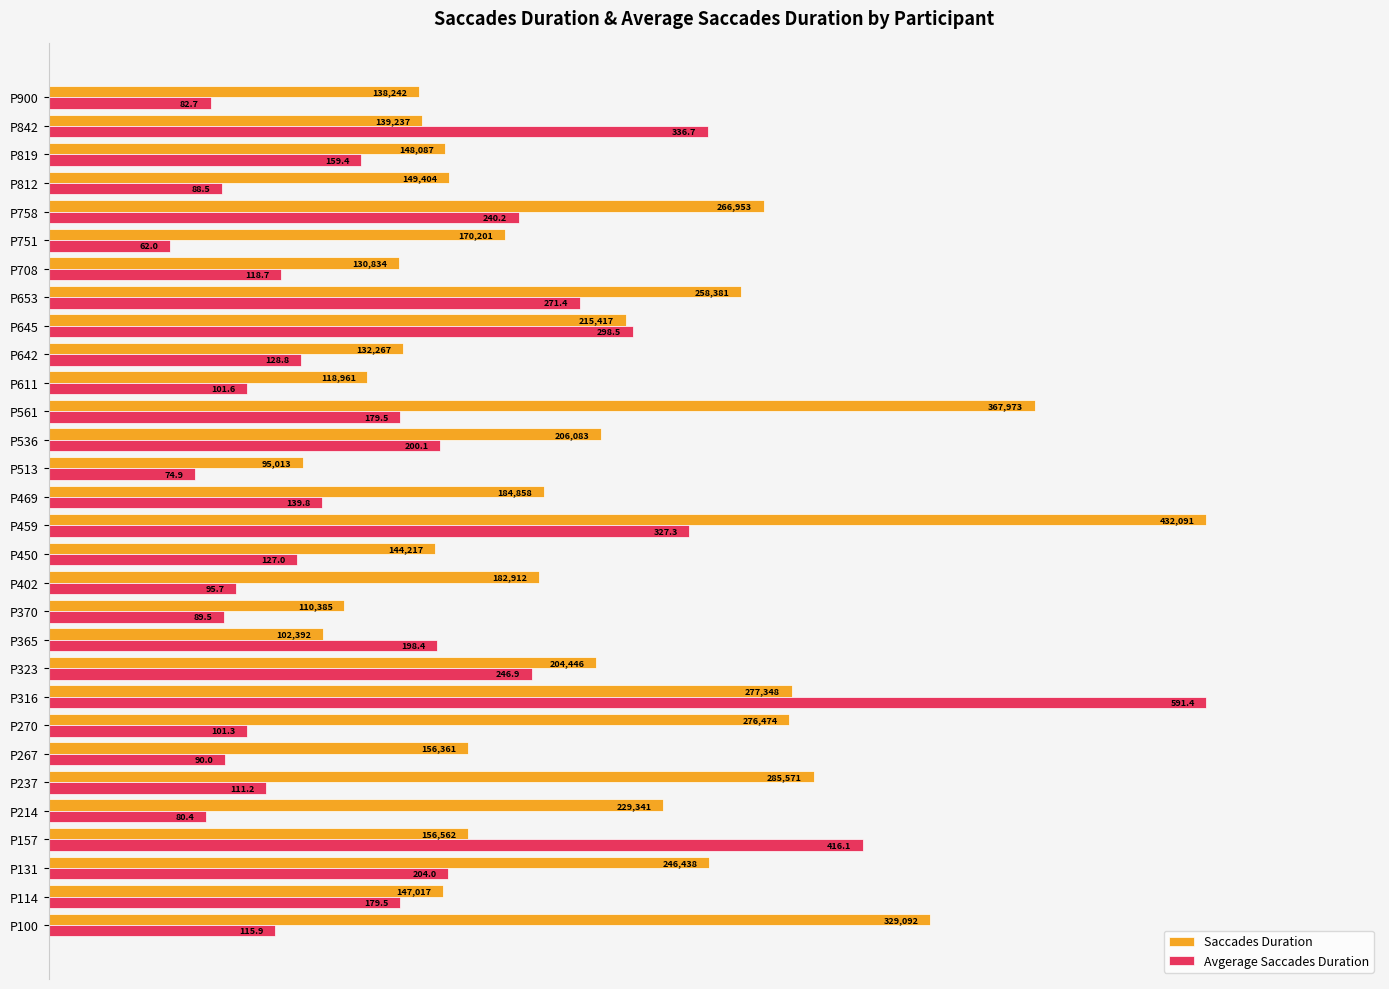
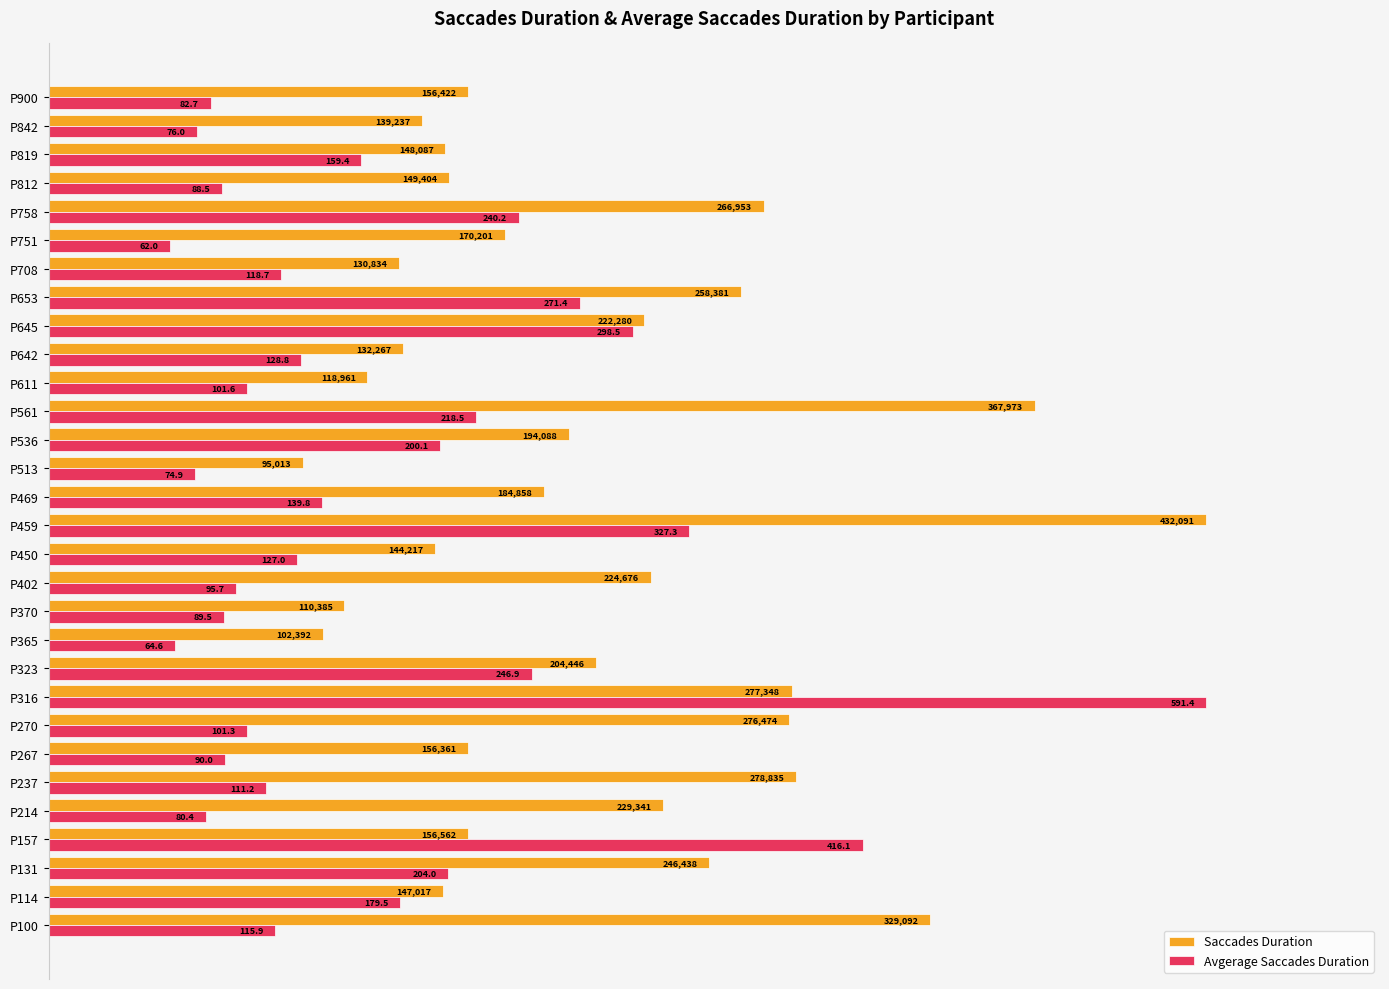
Saccades Duration, P900: 138,242 -> 156,422
Avgerage Saccades Duration, P842: 336.7 -> 76.0
Saccades Duration, P645: 215,417 -> 222,280
Avgerage Saccades Duration, P561: 179.5 -> 218.5
Saccades Duration, P536: 206,083 -> 194,088
Saccades Duration, P402: 182,912 -> 224,676
Avgerage Saccades Duration, P365: 198.4 -> 64.6
Saccades Duration, P237: 285,571 -> 278,835
